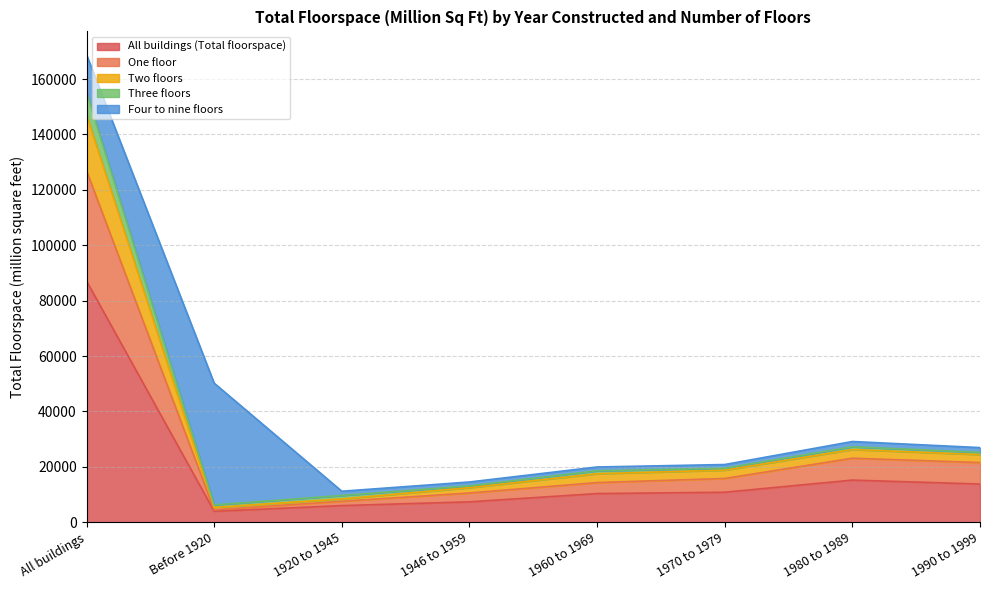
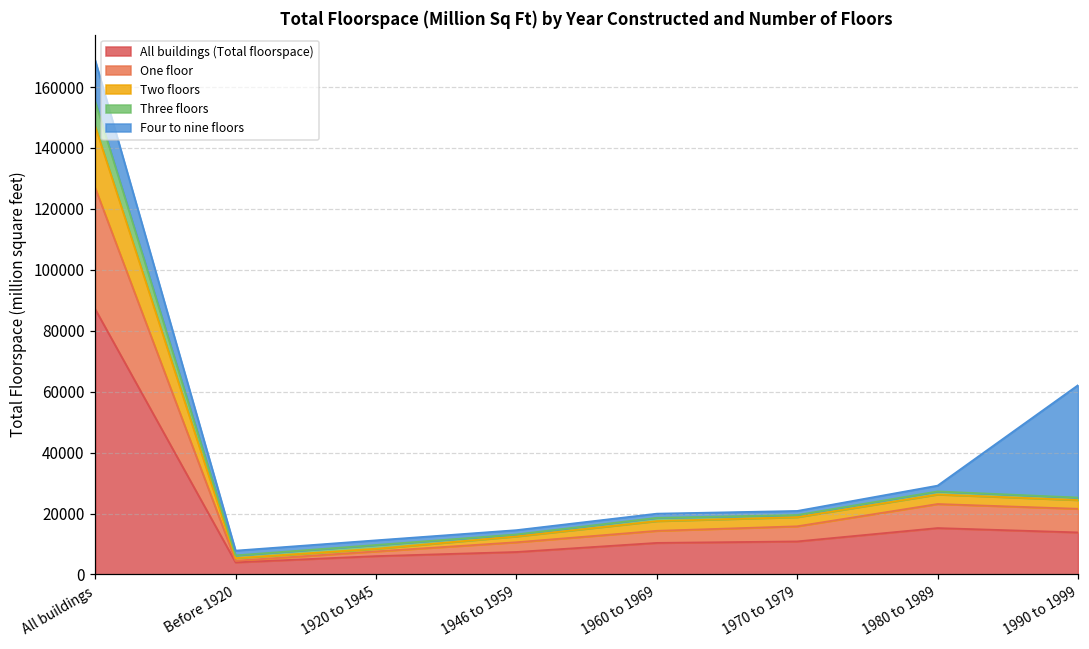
Four to nine floors, Before 1920: 44000 -> 2000
Four to nine floors, 1990 to 1999: 2000 -> 37000
